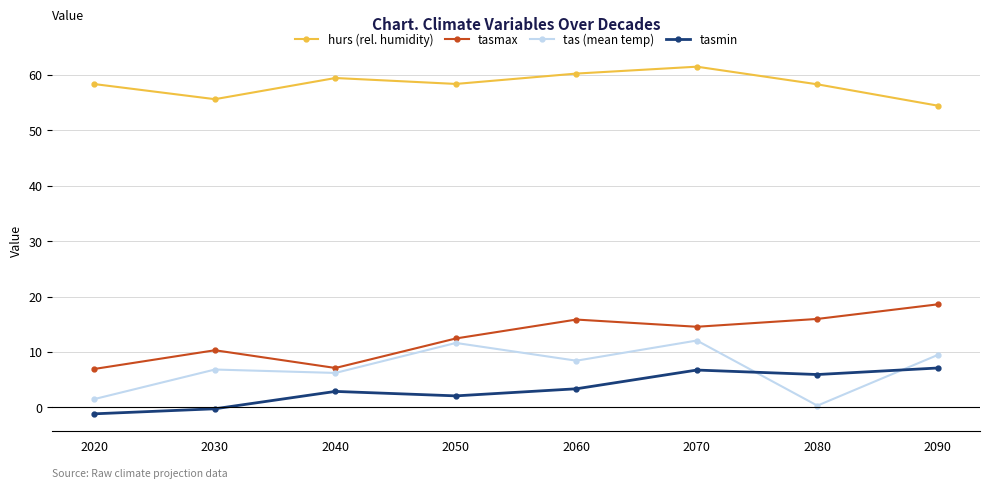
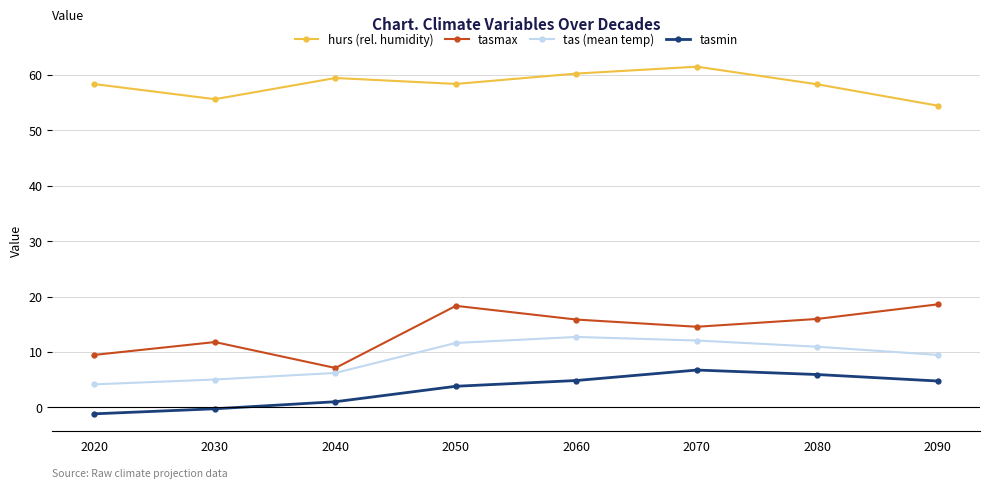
tasmax, 2020: 7 -> 9
tas (mean temp), 2020: 2 -> 4
tasmax, 2030: 10 -> 12
tas (mean temp), 2030: 7 -> 5
tasmin, 2040: 3 -> 1
tasmax, 2050: 12 -> 18
tasmin, 2050: 2 -> 4
tas (mean temp), 2060: 8 -> 13
tasmin, 2060: 3 -> 5
tas (mean temp), 2080: 0 -> 11
tasmin, 2090: 7 -> 5
